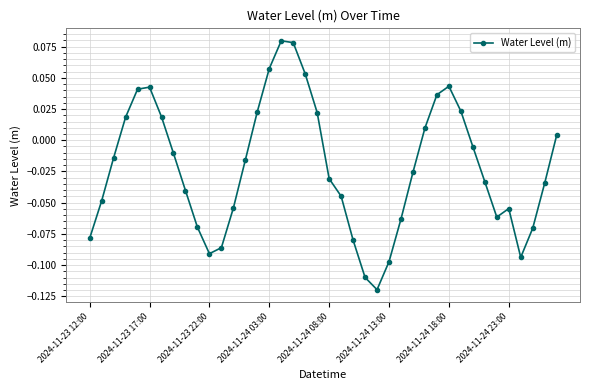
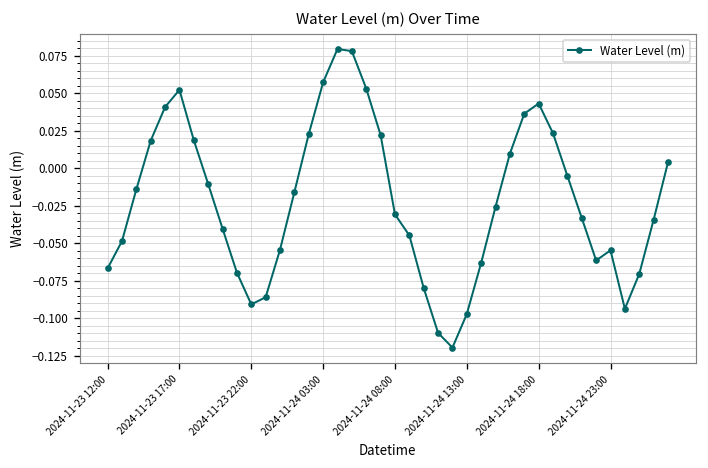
2024-11-23 12:00: -0.079 -> -0.067
2024-11-23 17:00: 0.043 -> 0.052
